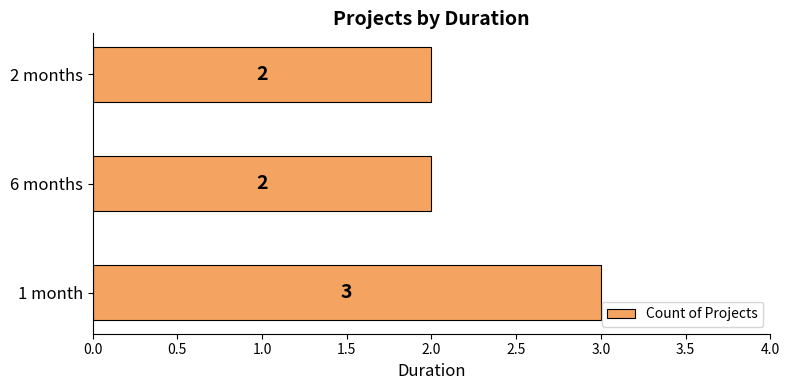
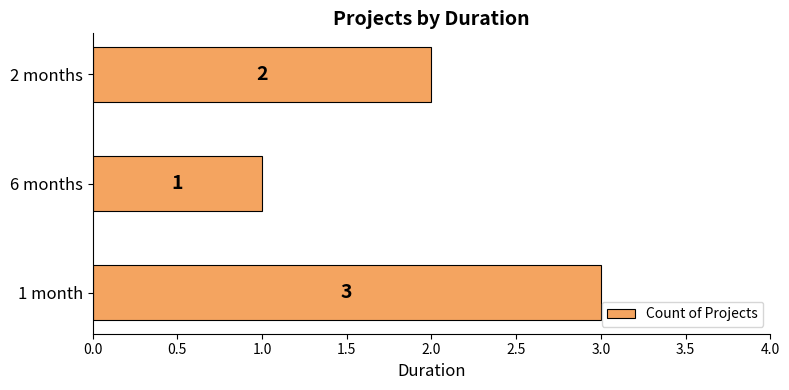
6 months: 2 -> 1
